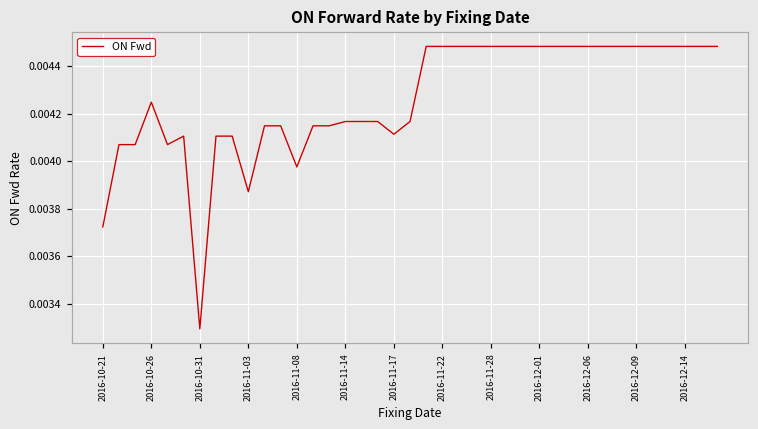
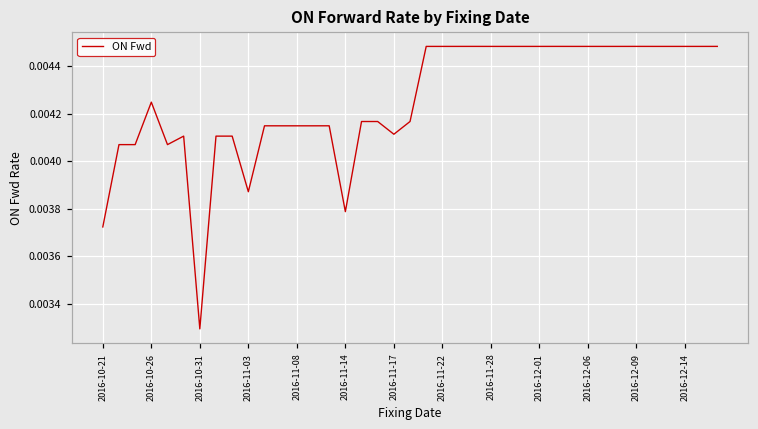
2016-11-08: 0.00398 -> 0.00415
2016-11-14: 0.00417 -> 0.00379
